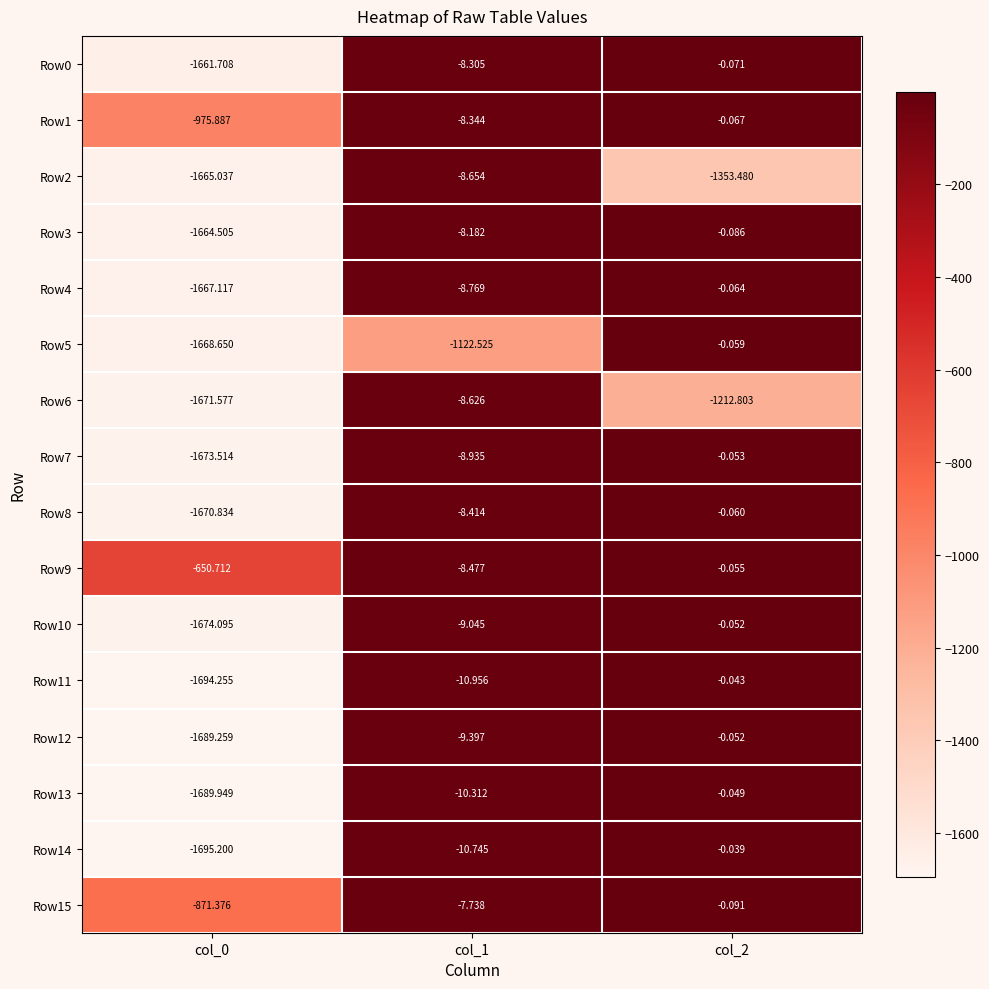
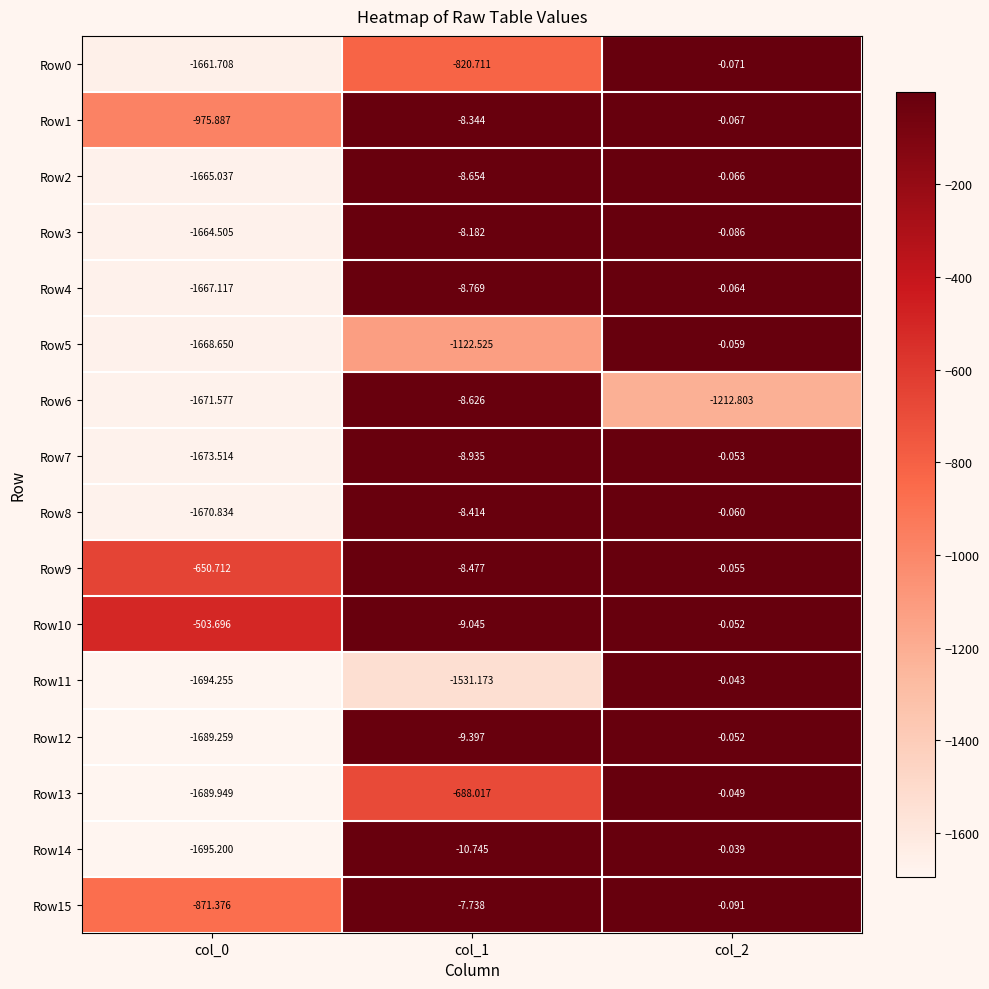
Row0, col_1: -8.305 -> -820.711
Row2, col_2: -1353.480 -> -0.066
Row10, col_0: -1674.095 -> -503.696
Row11, col_1: -10.956 -> -1531.173
Row13, col_1: -10.312 -> -688.017
